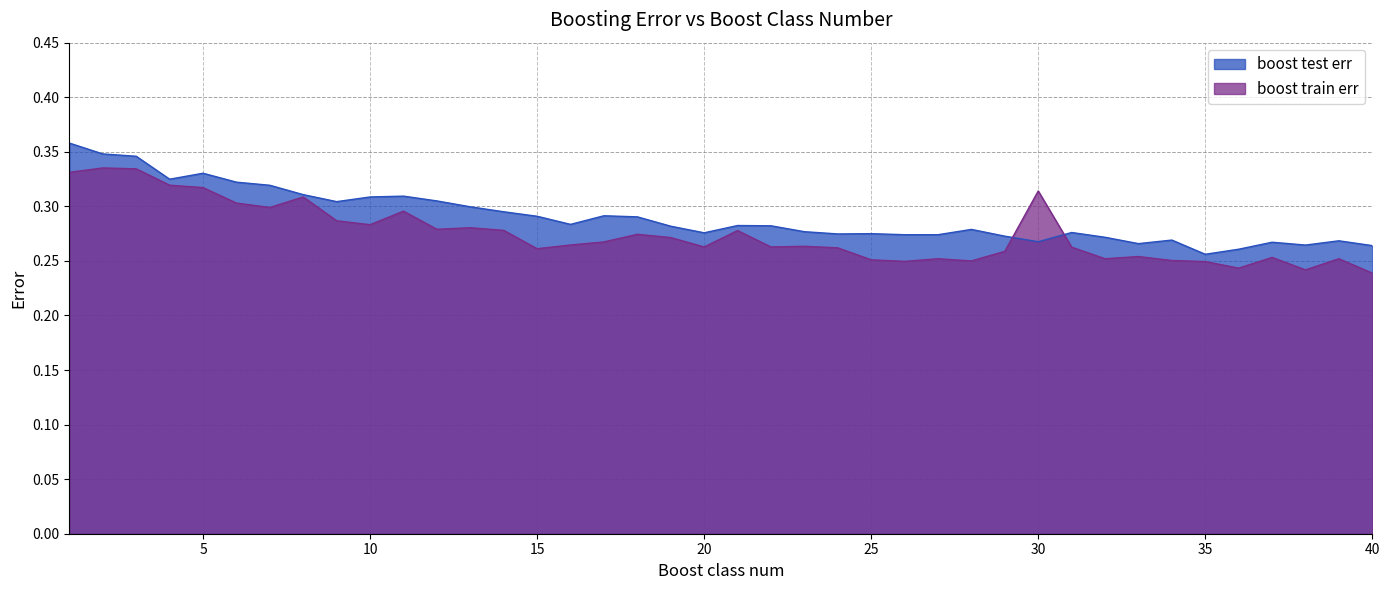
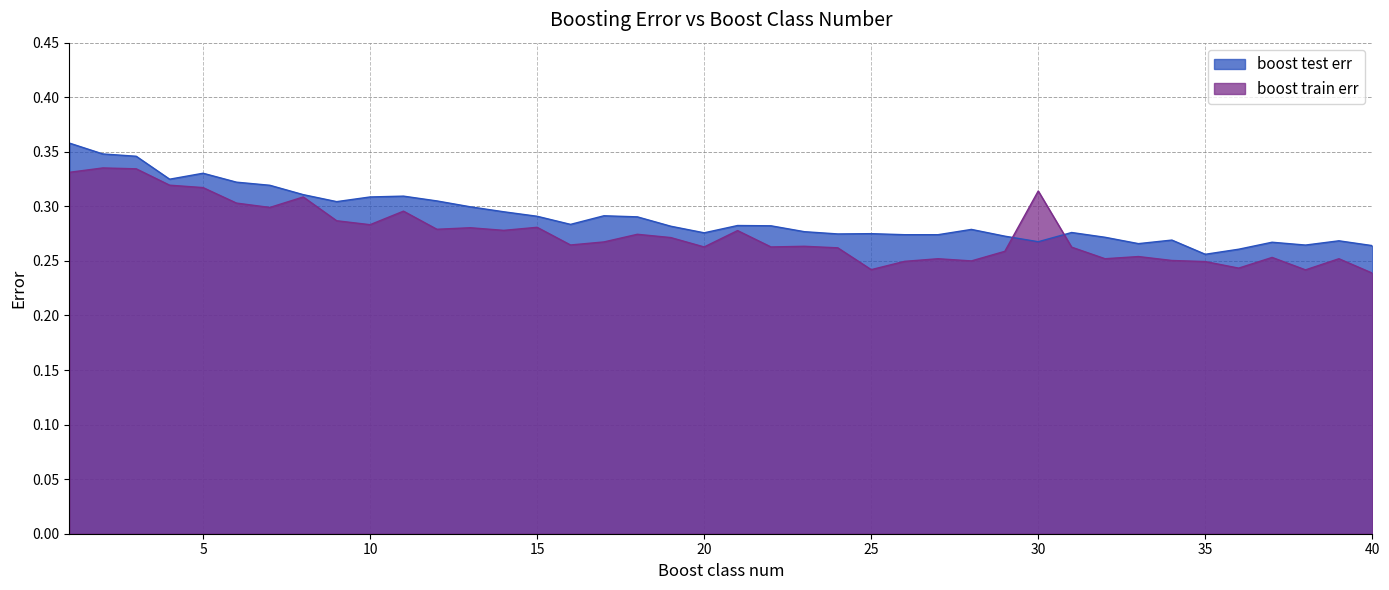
boost train err, 15: 0.261 -> 0.281
boost train err, 25: 0.251 -> 0.242
